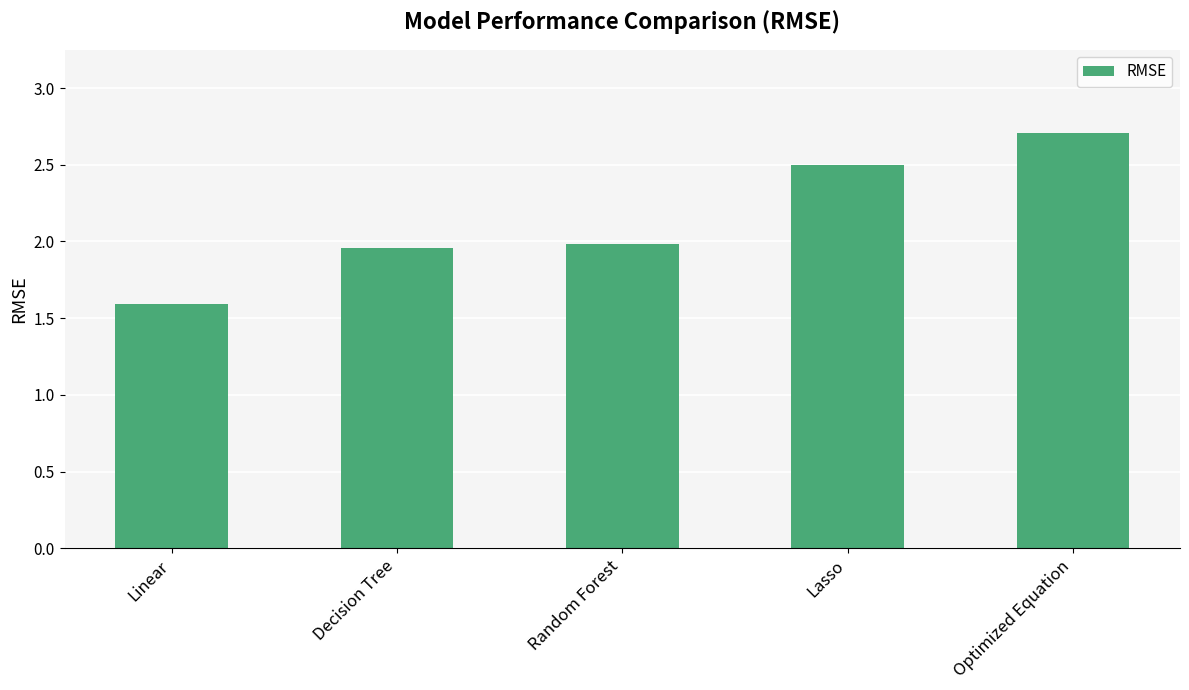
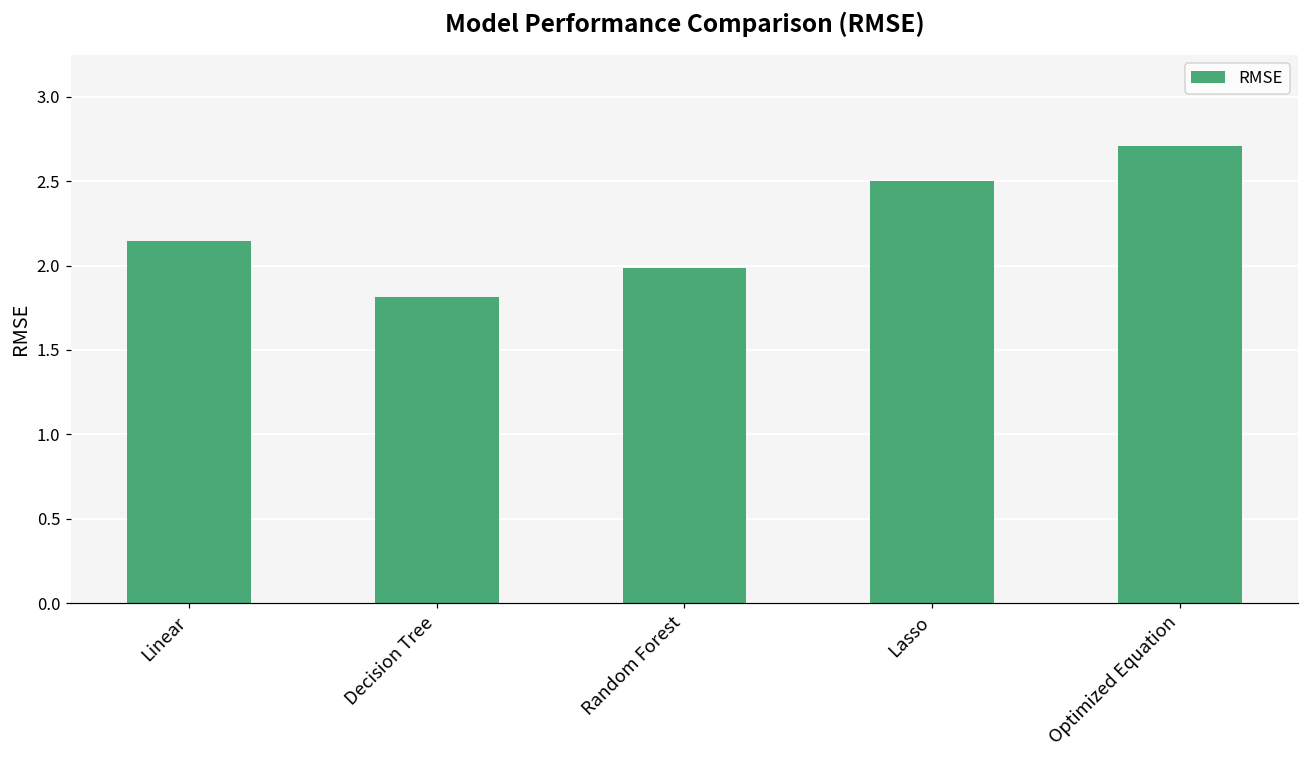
Linear: 1.59 -> 2.15
Decision Tree: 1.96 -> 1.81
